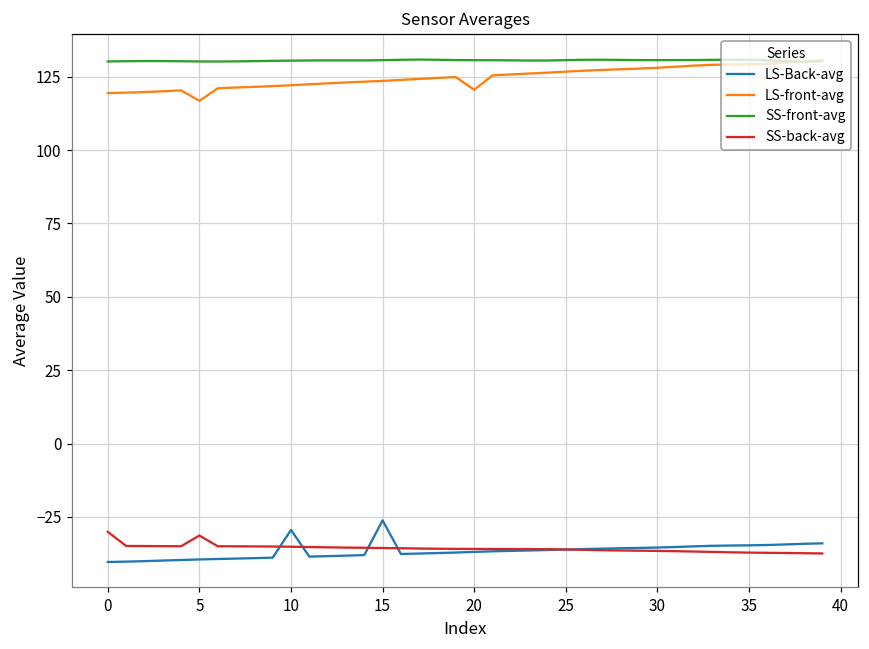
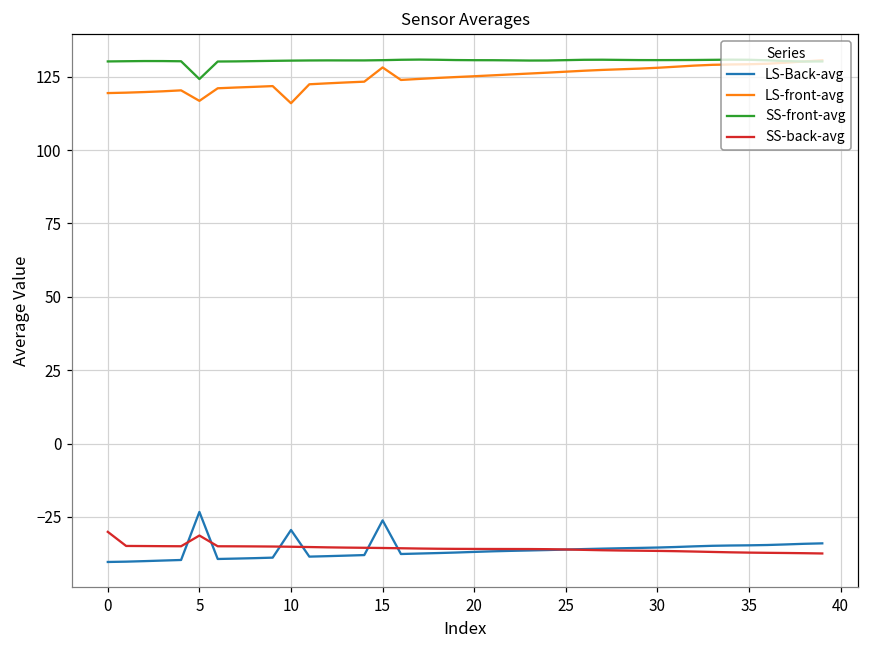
LS-Back-avg, 5: -39 -> -23
SS-front-avg, 5: 130 -> 124
LS-front-avg, 10: 122 -> 116
LS-front-avg, 15: 124 -> 128
LS-front-avg, 20: 121 -> 125
